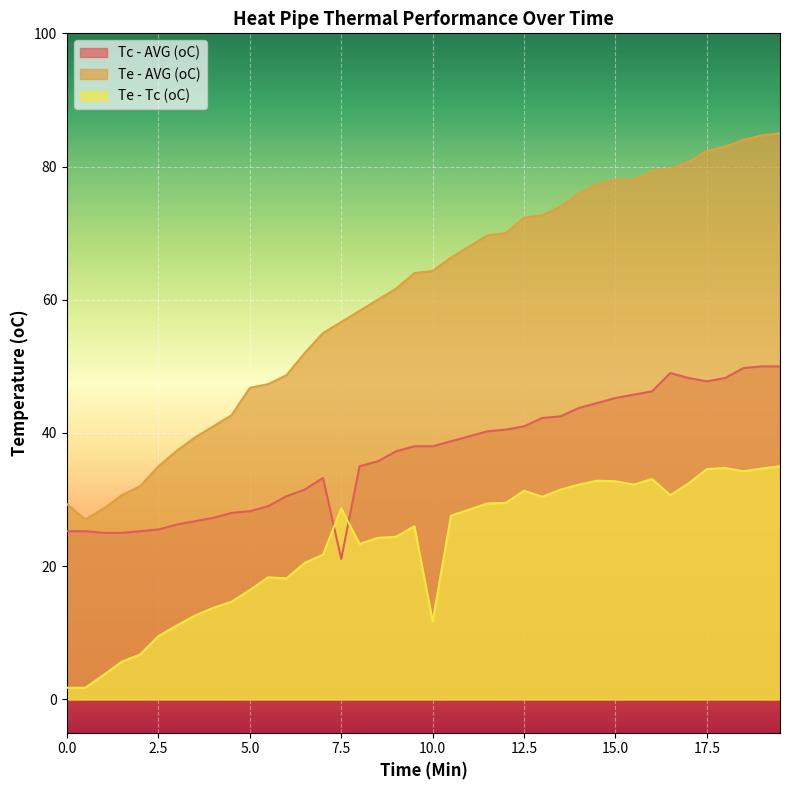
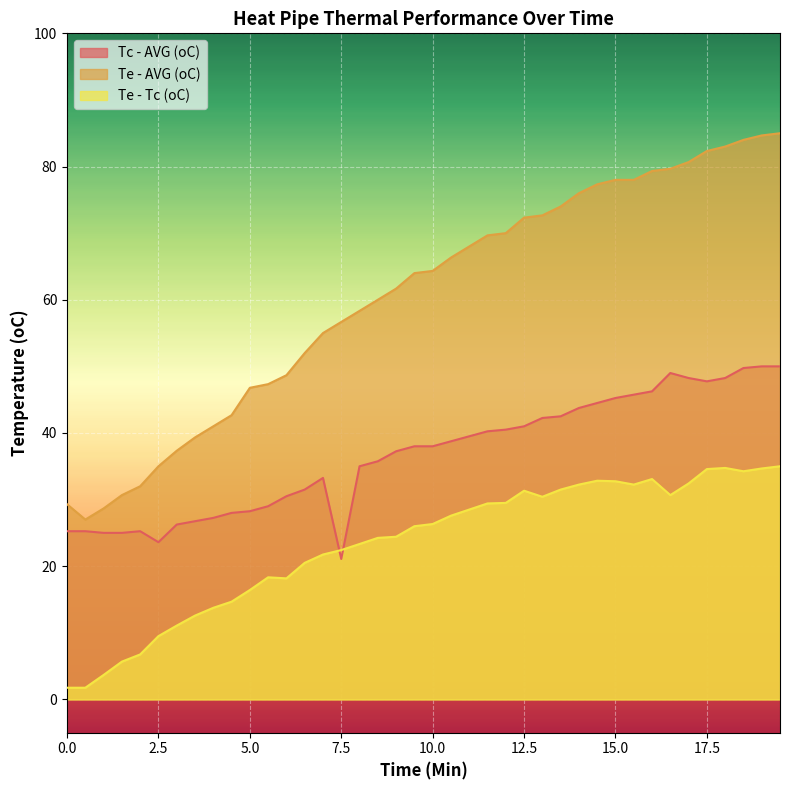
Tc - AVG (oC), 2.5: 26 -> 24
Te - Tc (oC), 7.5: 29 -> 22
Te - Tc (oC), 10.0: 12 -> 26
